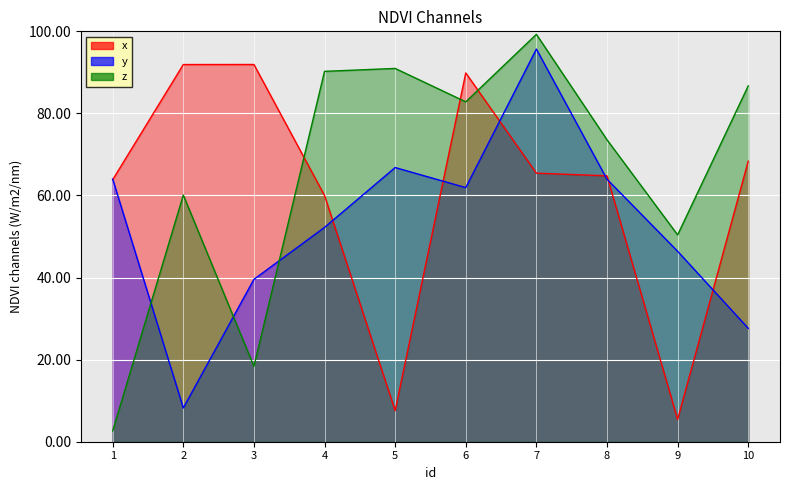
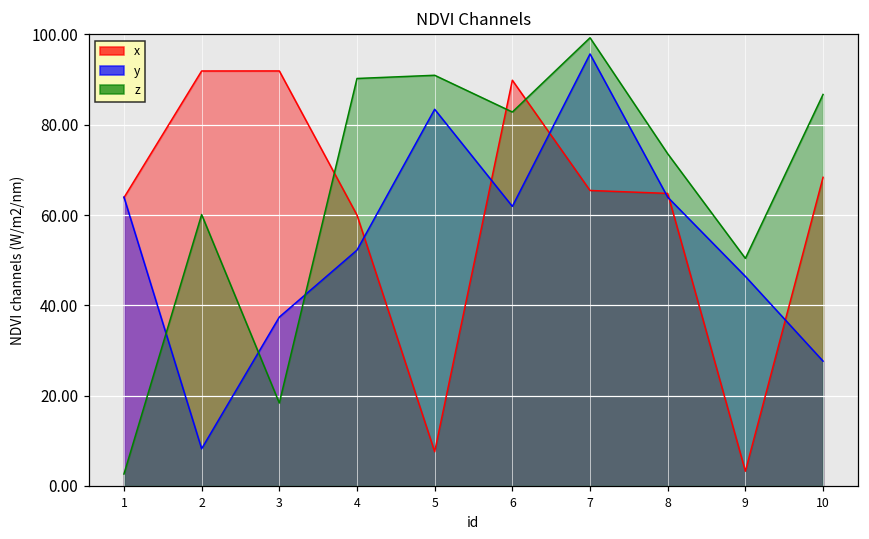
y, 3: 40 -> 37
y, 5: 67 -> 83
x, 9: 5 -> 3
